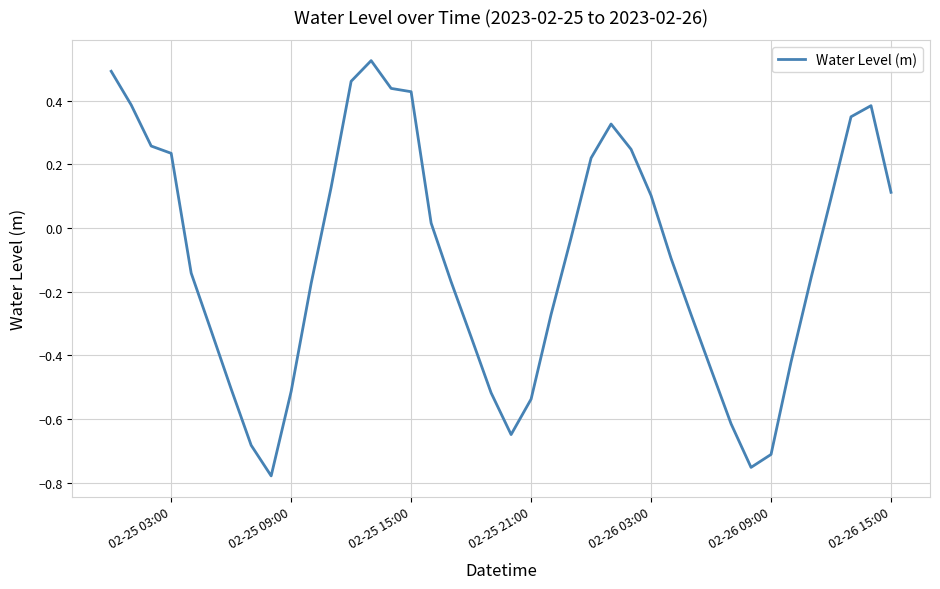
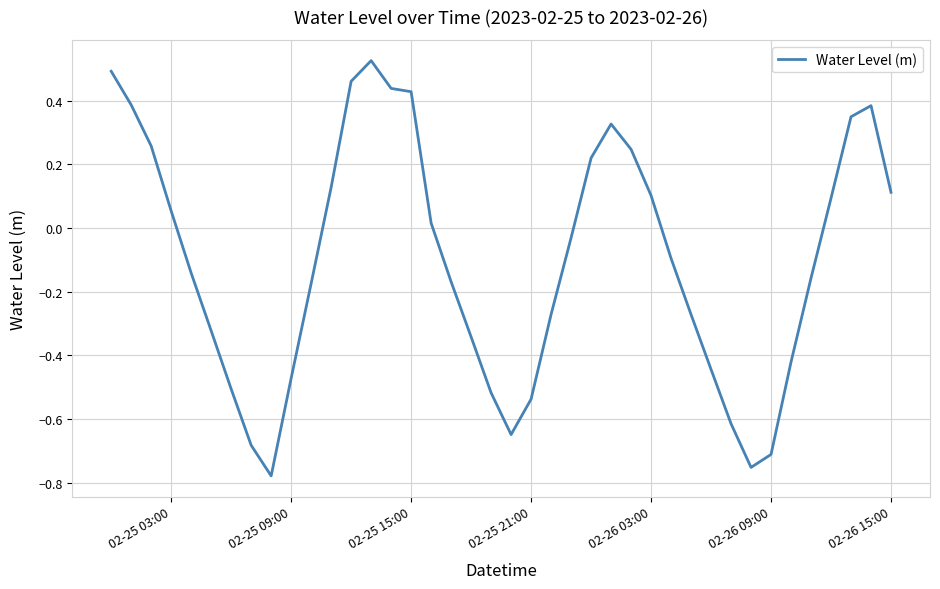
02-25 03:00: 0.23 -> 0.05
02-25 09:00: -0.51 -> -0.47
